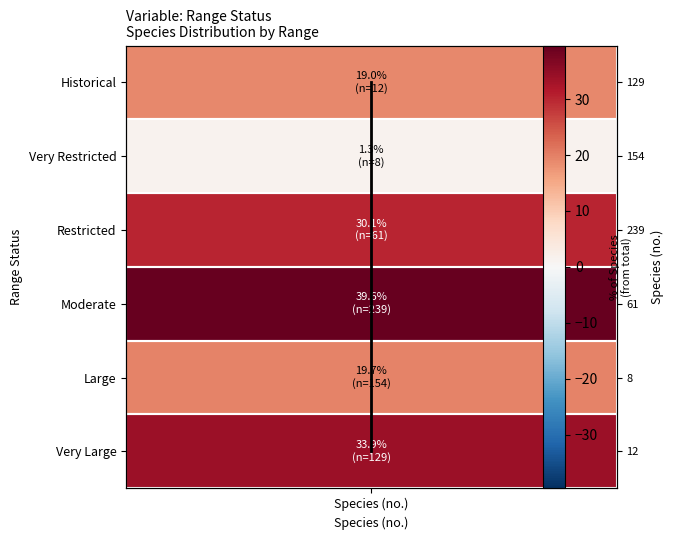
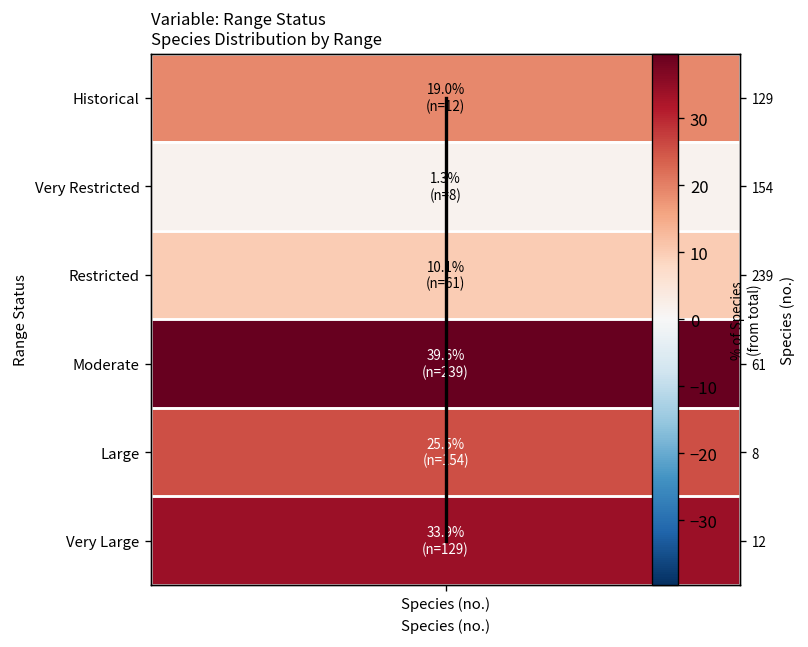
Restricted, Species (no.): 30.1% -> 10.1%
Large, Species (no.): 19.7% -> 25.5%
